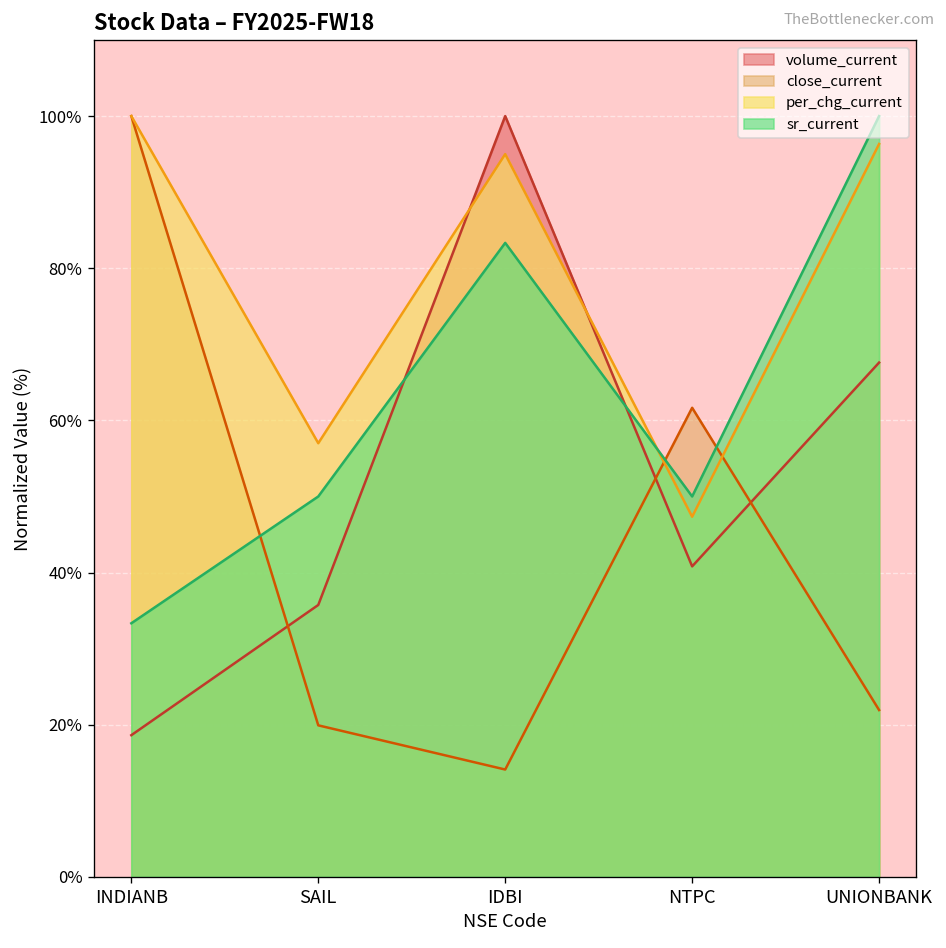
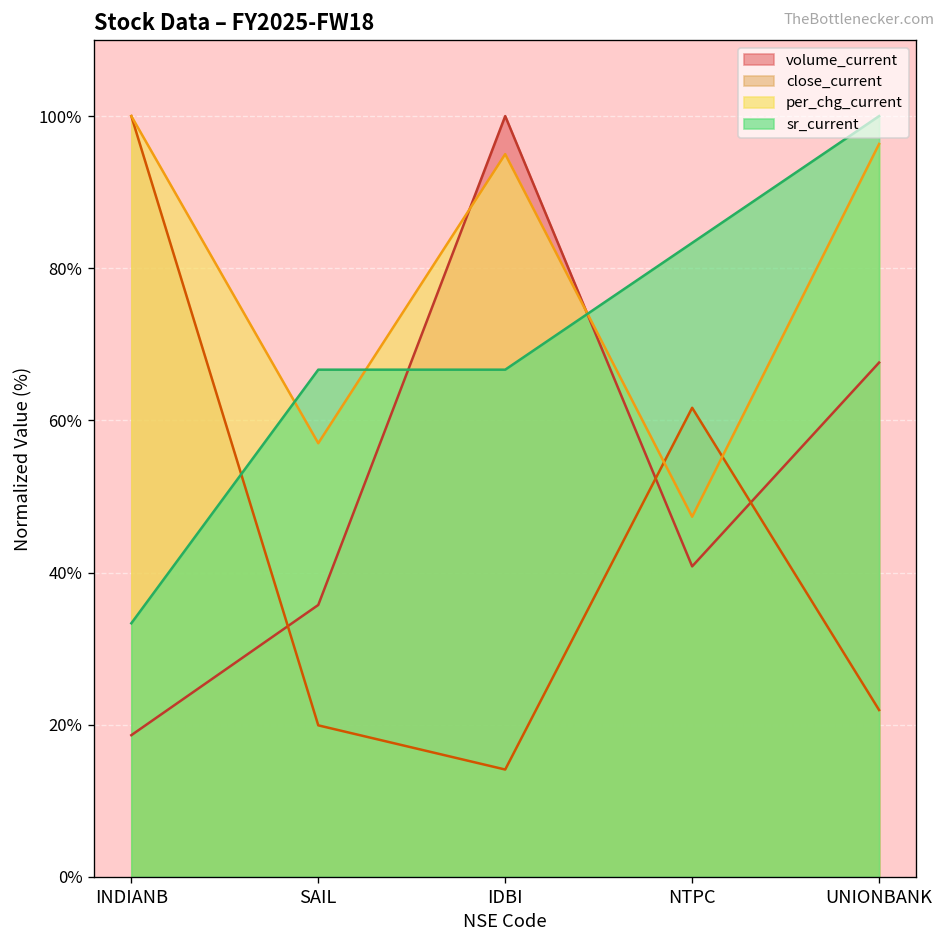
sr_current, SAIL: 50% -> 67%
sr_current, IDBI: 83% -> 67%
sr_current, NTPC: 50% -> 83%
